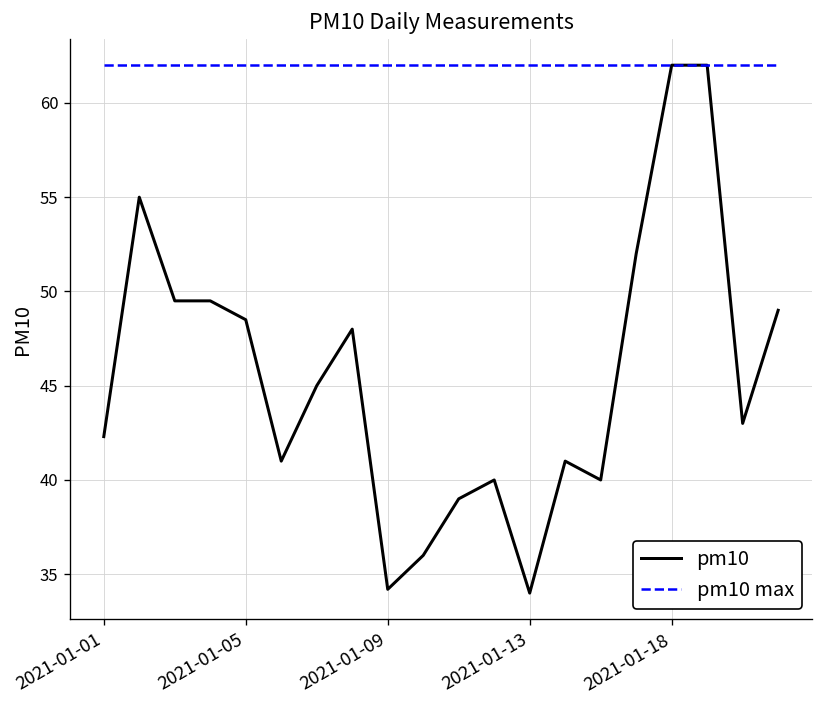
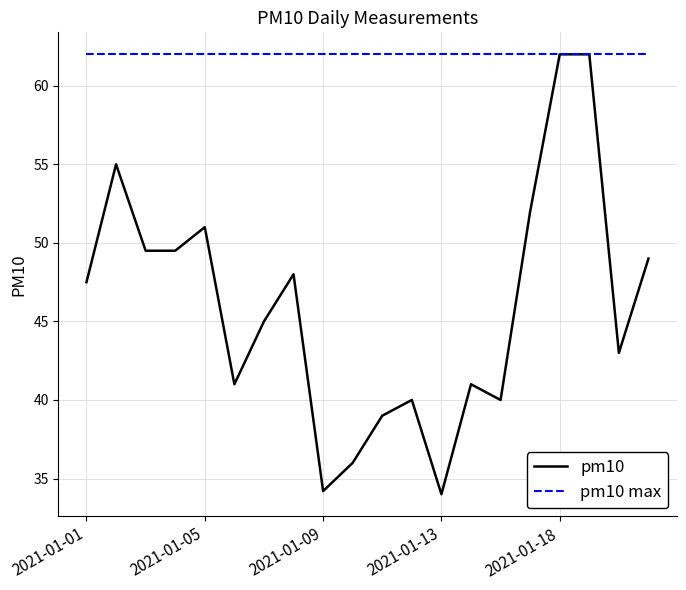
pm10, 2021-01-01: 42.3 -> 47.5
pm10, 2021-01-05: 48.5 -> 51.0
